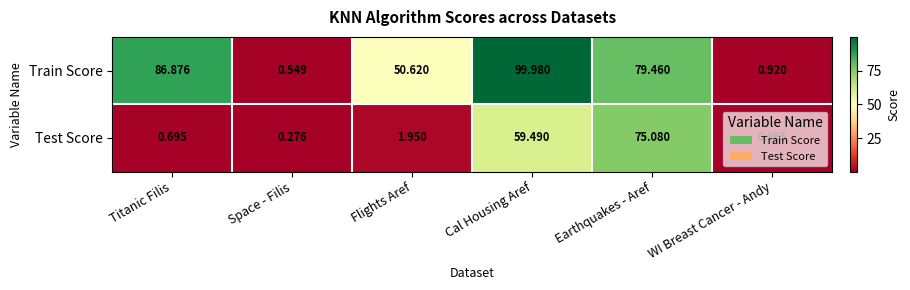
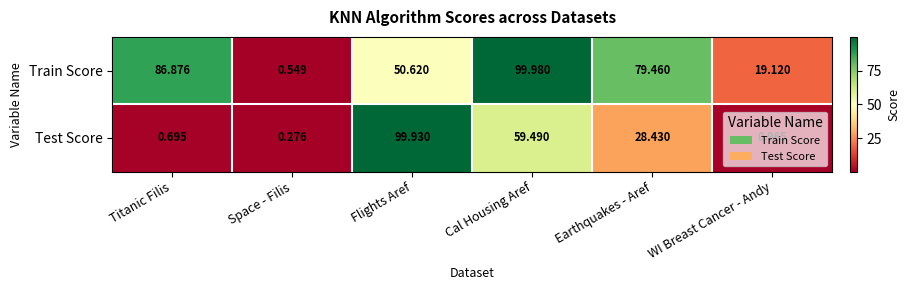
Train Score, WI Breast Cancer - Andy: 0.920 -> 19.120
Test Score, Flights Aref: 1.950 -> 99.930
Test Score, Earthquakes - Aref: 75.080 -> 28.430
